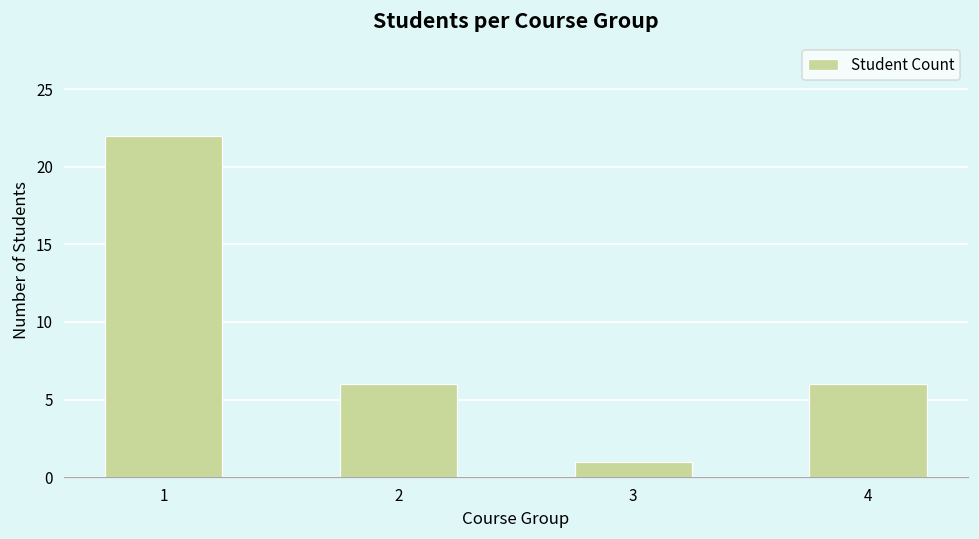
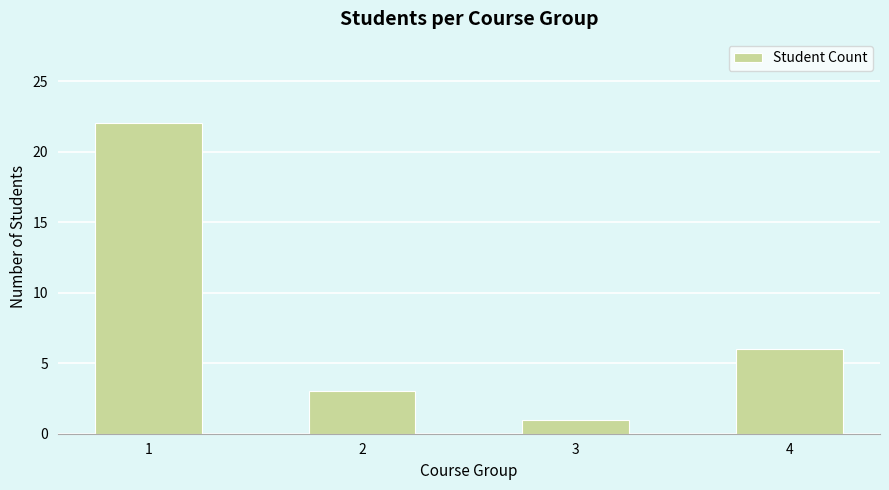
2: 6 -> 3
